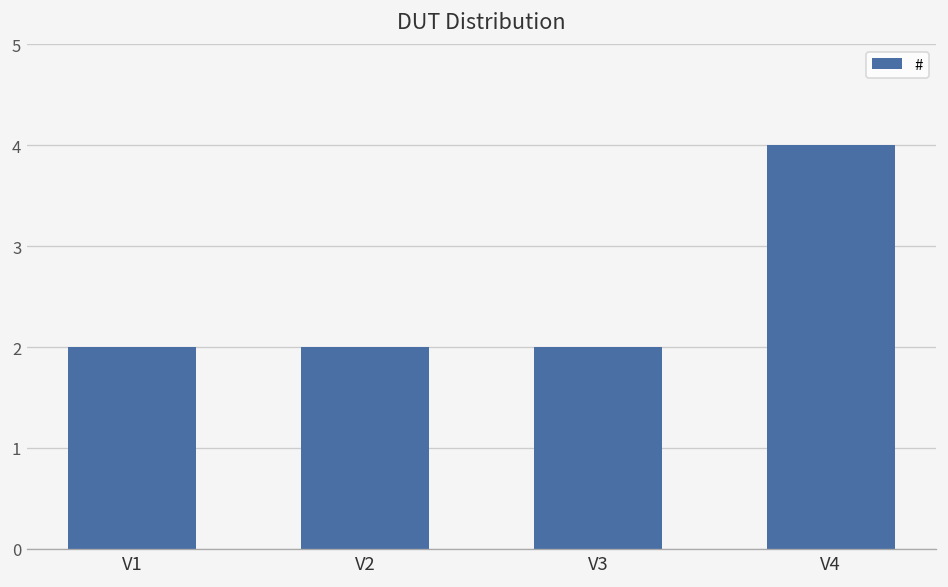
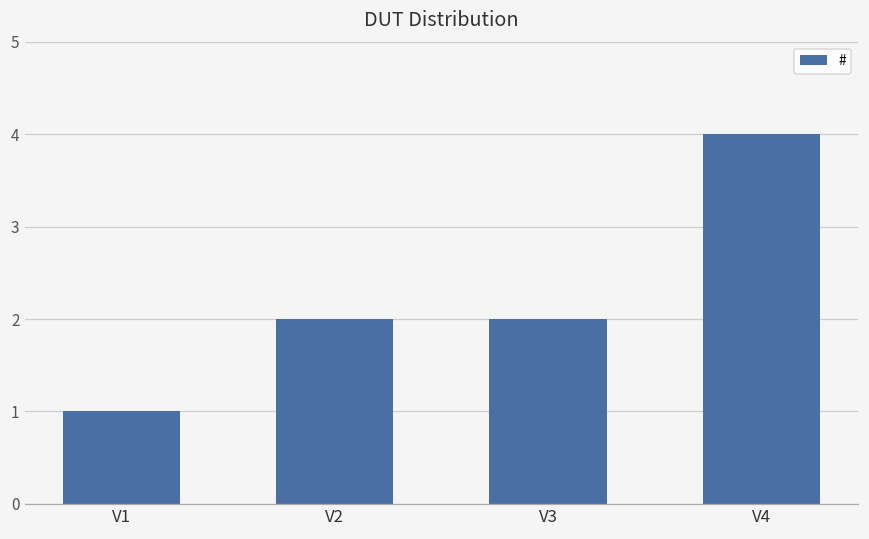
V1: 2 -> 1
